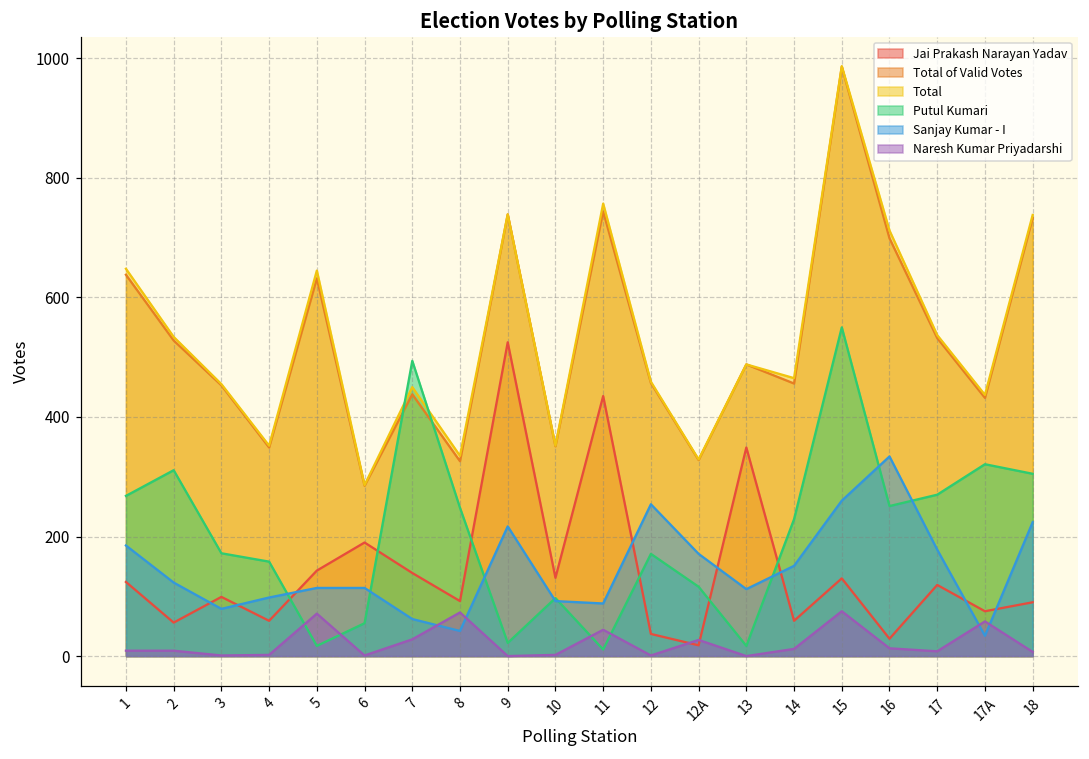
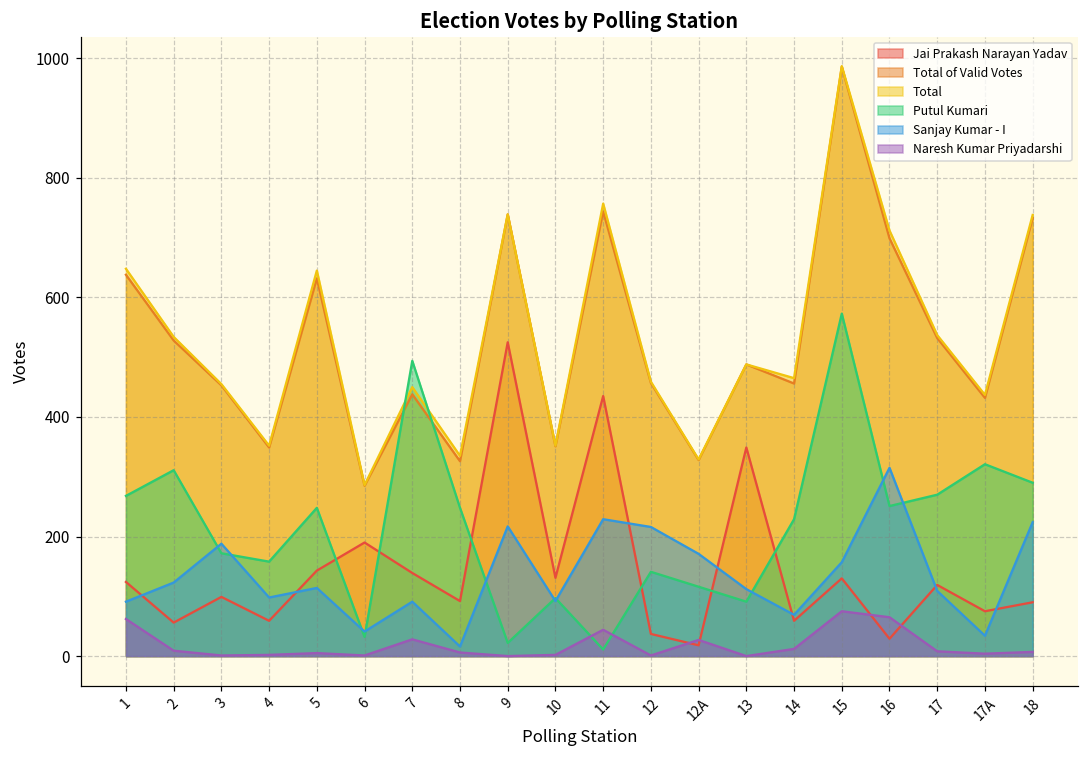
Sanjay Kumar - I, 1: 190 -> 90
Naresh Kumar Priyadarshi, 1: 10 -> 60
Sanjay Kumar - I, 3: 80 -> 190
Putul Kumari, 5: 20 -> 250
Naresh Kumar Priyadarshi, 5: 70 -> 10
Putul Kumari, 6: 60 -> 30
Sanjay Kumar - I, 6: 110 -> 40
Sanjay Kumar - I, 7: 60 -> 90
Sanjay Kumar - I, 8: 40 -> 20
Naresh Kumar Priyadarshi, 8: 70 -> 10
Sanjay Kumar - I, 11: 90 -> 230
Putul Kumari, 12: 170 -> 140
Sanjay Kumar - I, 12: 250 -> 220
Putul Kumari, 13: 20 -> 90
Sanjay Kumar - I, 14: 150 -> 70
Putul Kumari, 15: 550 -> 570
Sanjay Kumar - I, 15: 260 -> 160
Sanjay Kumar - I, 16: 330 -> 320
Naresh Kumar Priyadarshi, 16: 10 -> 70
Sanjay Kumar - I, 17: 180 -> 110
Naresh Kumar Priyadarshi, 17A: 60 -> 0
Putul Kumari, 18: 310 -> 290
